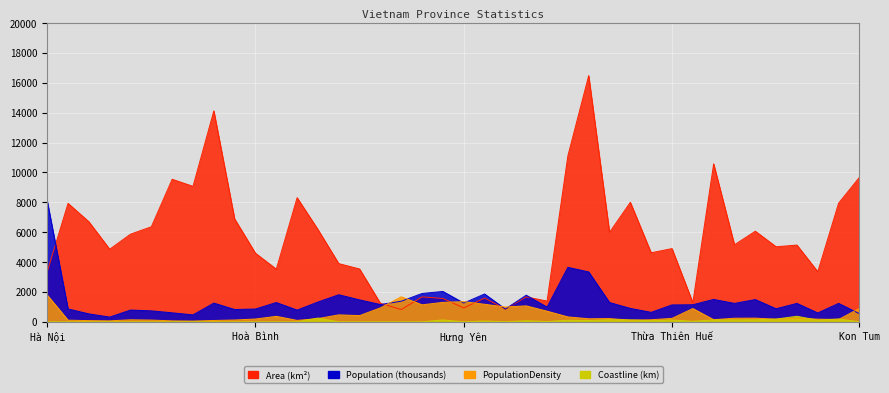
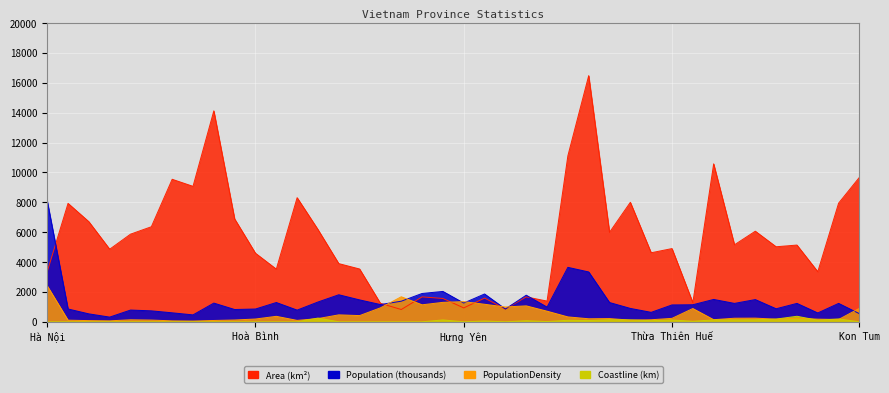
PopulationDensity, Hà Nội: 1800 -> 2400
